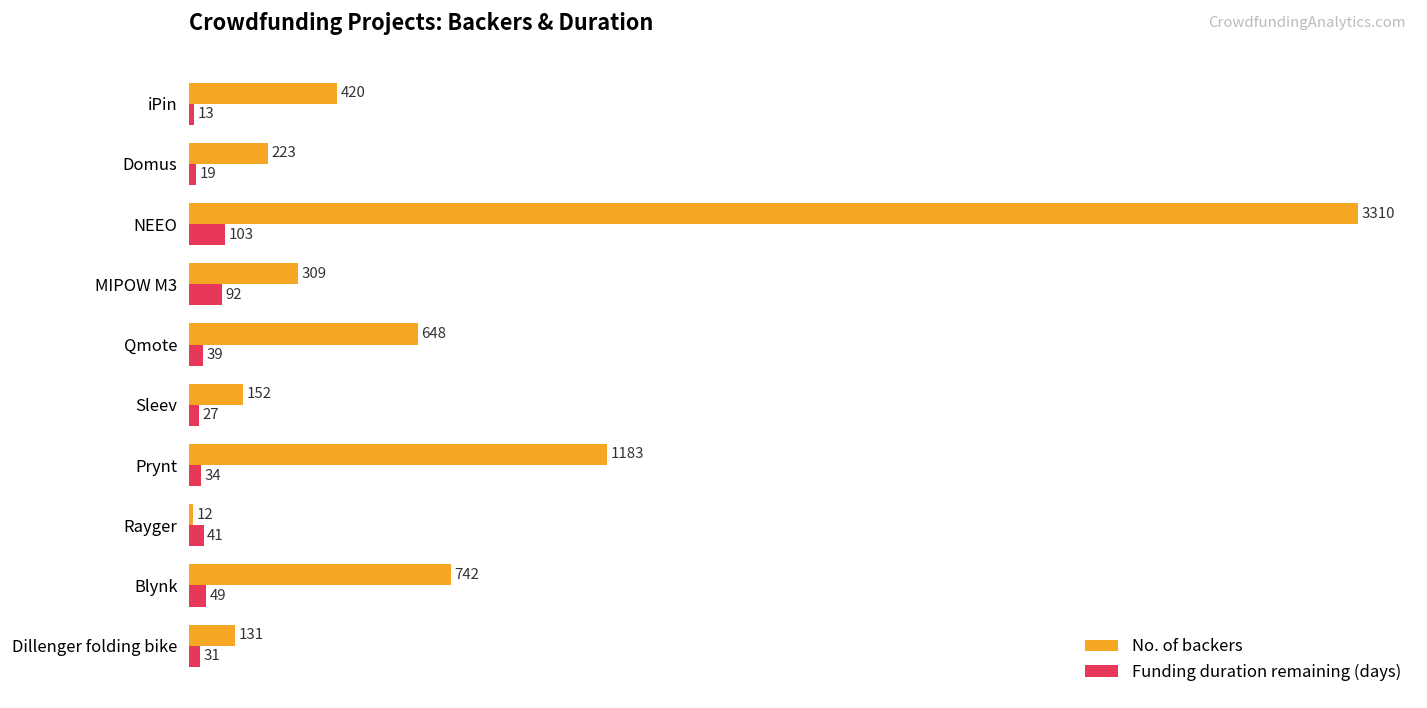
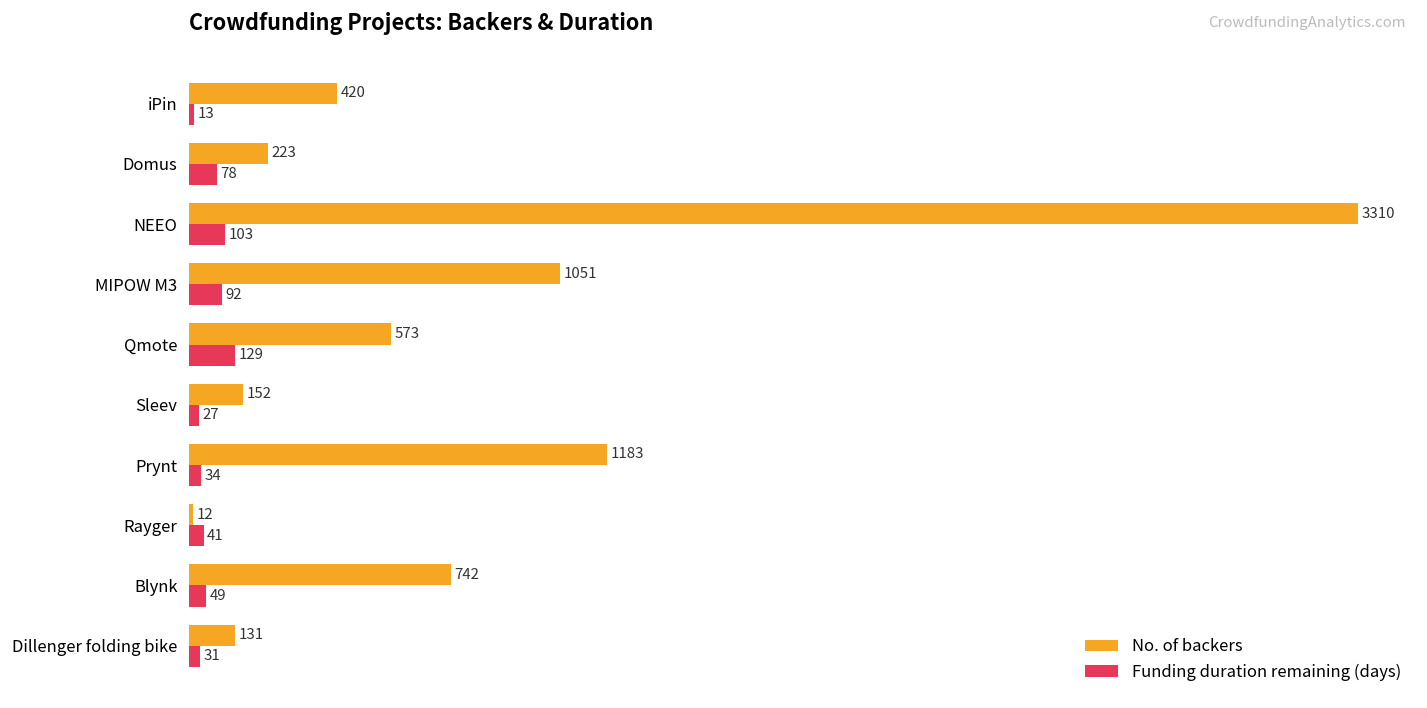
Funding duration remaining (days), Domus: 19 -> 78
No. of backers, MIPOW M3: 309 -> 1051
No. of backers, Qmote: 648 -> 573
Funding duration remaining (days), Qmote: 39 -> 129
